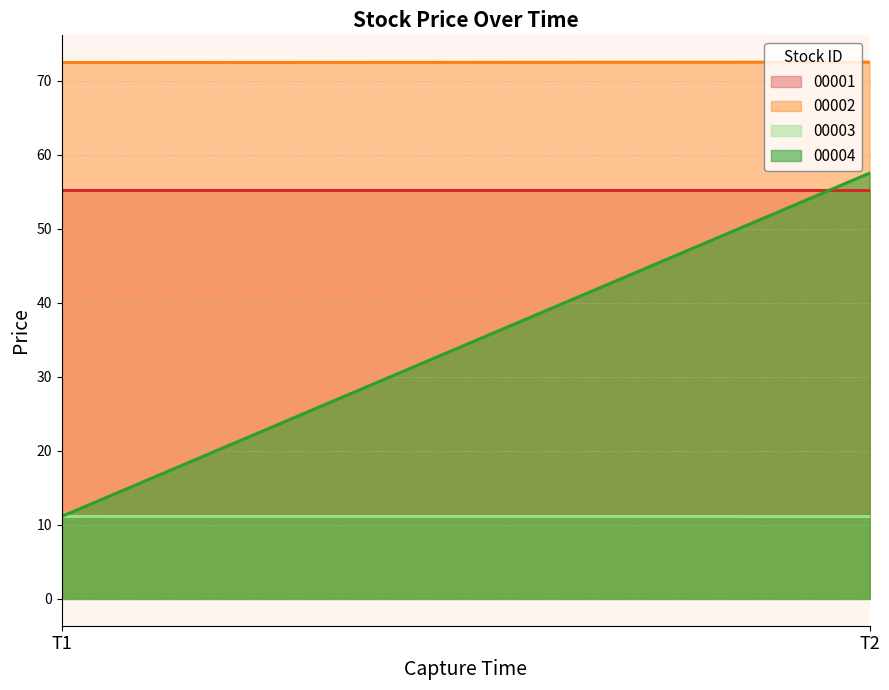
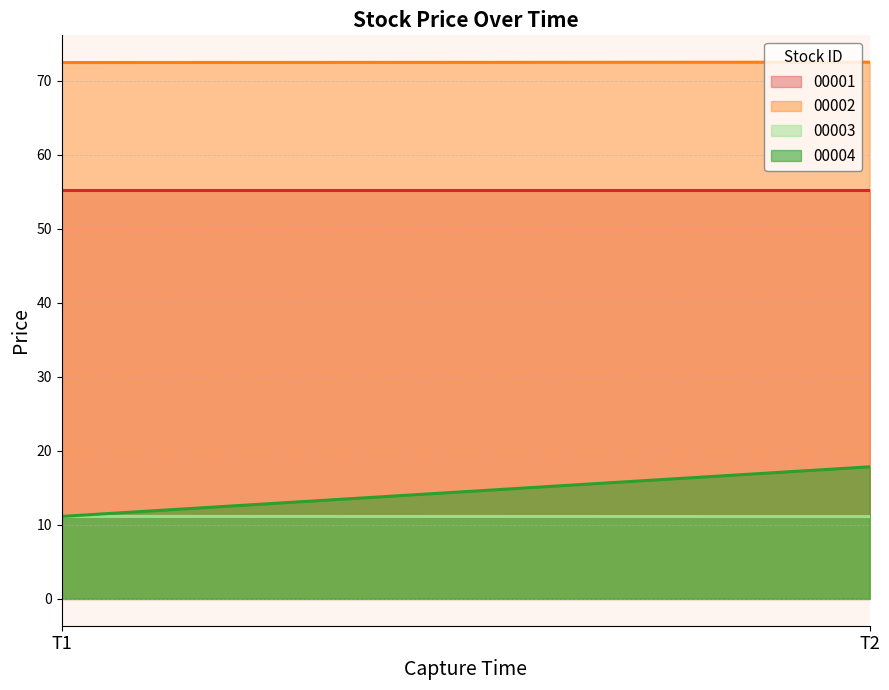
00004, T2: 58 -> 18
